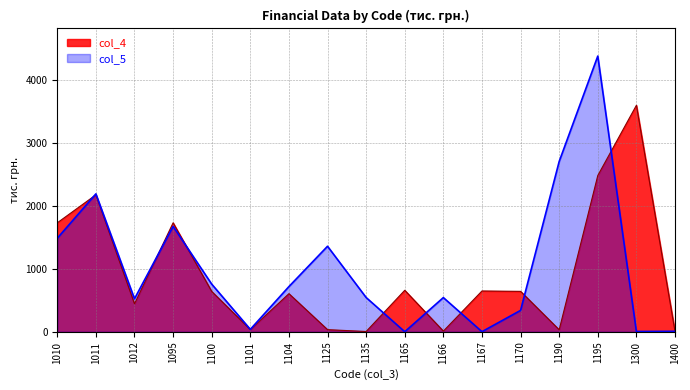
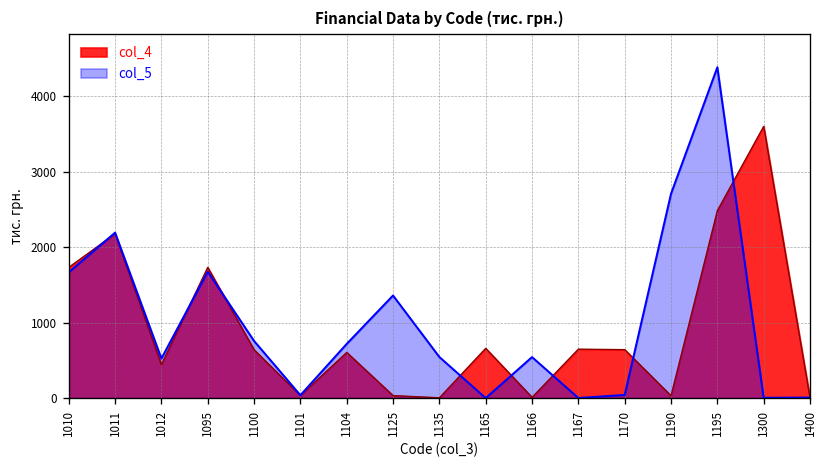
col_5, 1010: 1500 -> 1700
col_5, 1170: 300 -> 0
